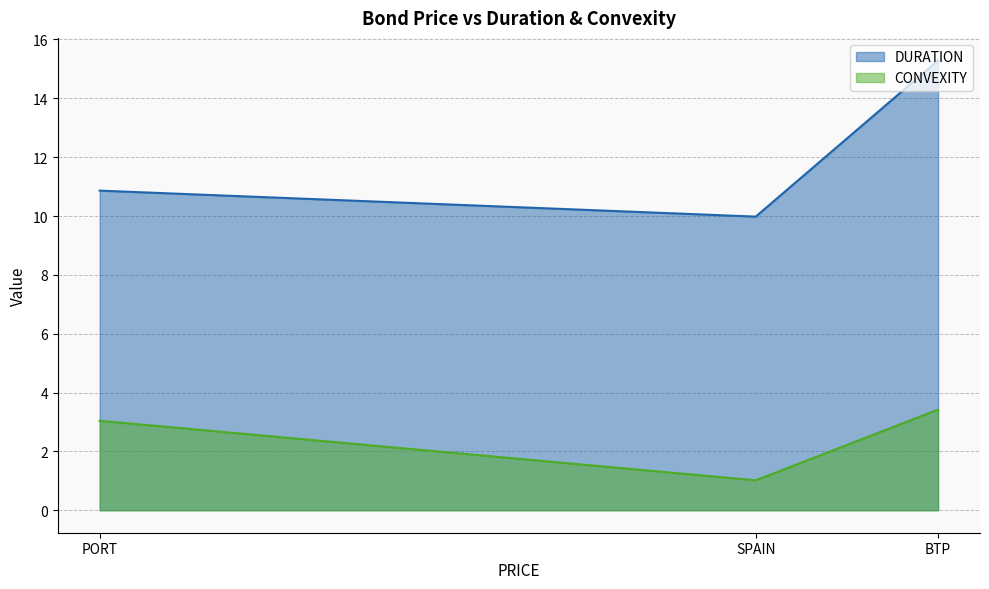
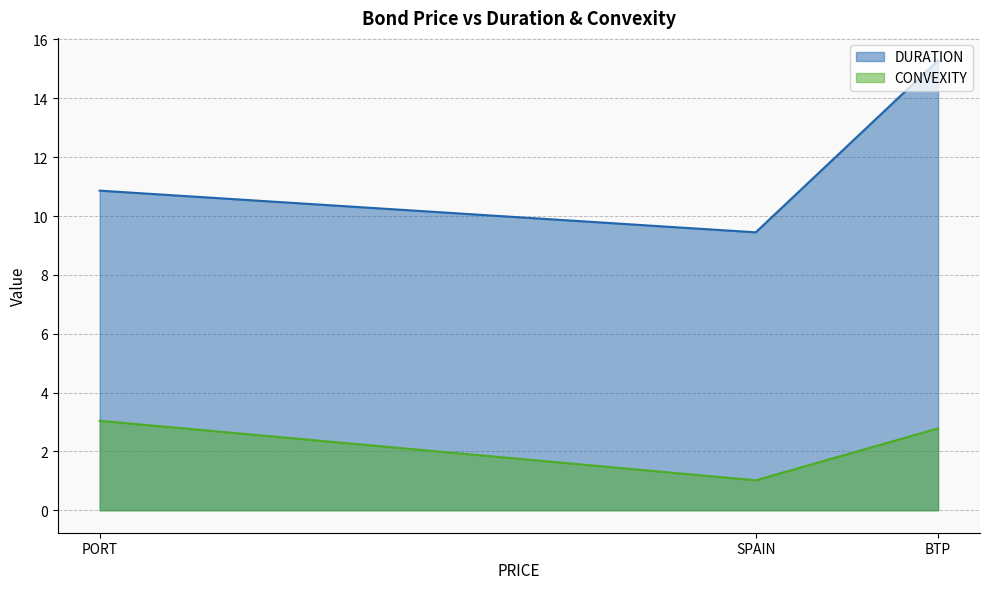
DURATION, SPAIN: 10.0 -> 9.4
CONVEXITY, BTP: 3.4 -> 2.8
